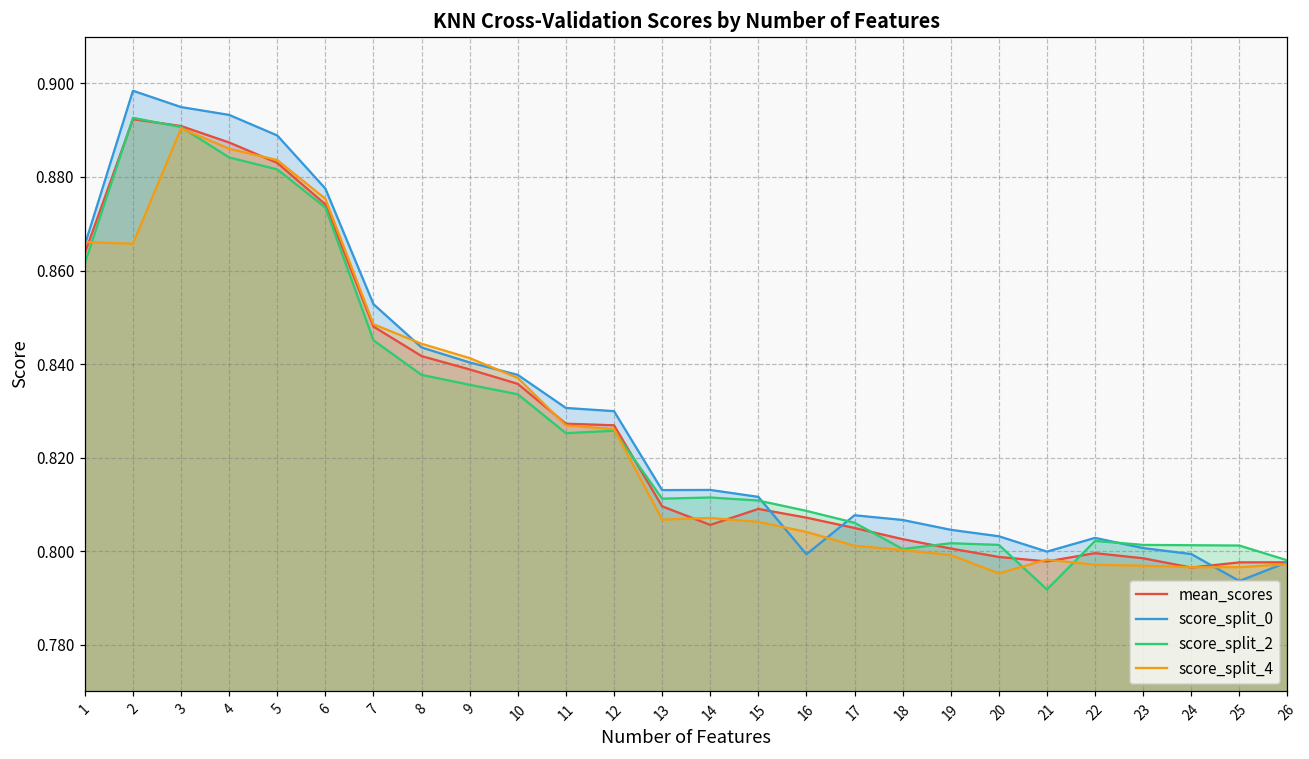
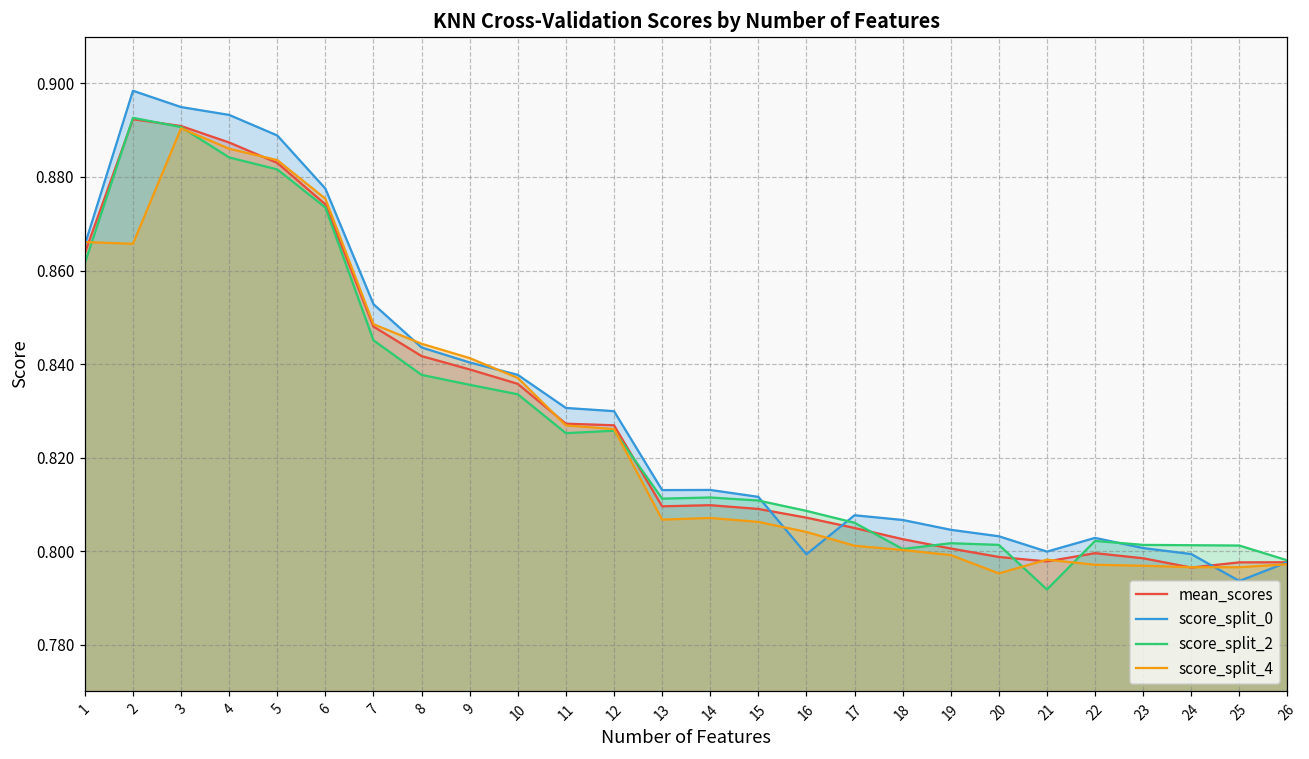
mean_scores, 14: 0.806 -> 0.810
